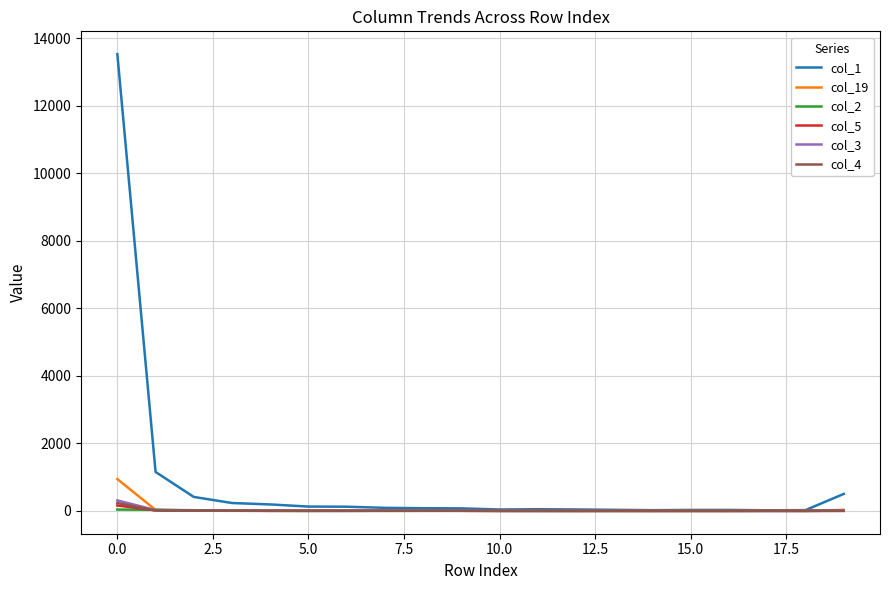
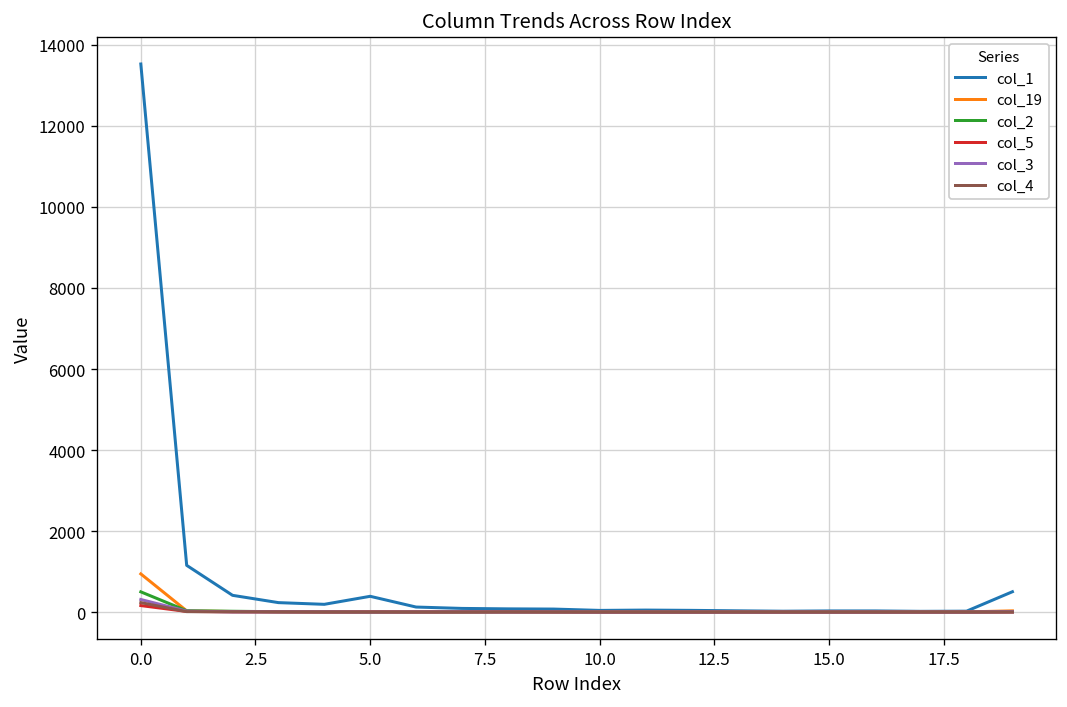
col_2, 0.0: 0 -> 500
col_1, 5.0: 100 -> 400
